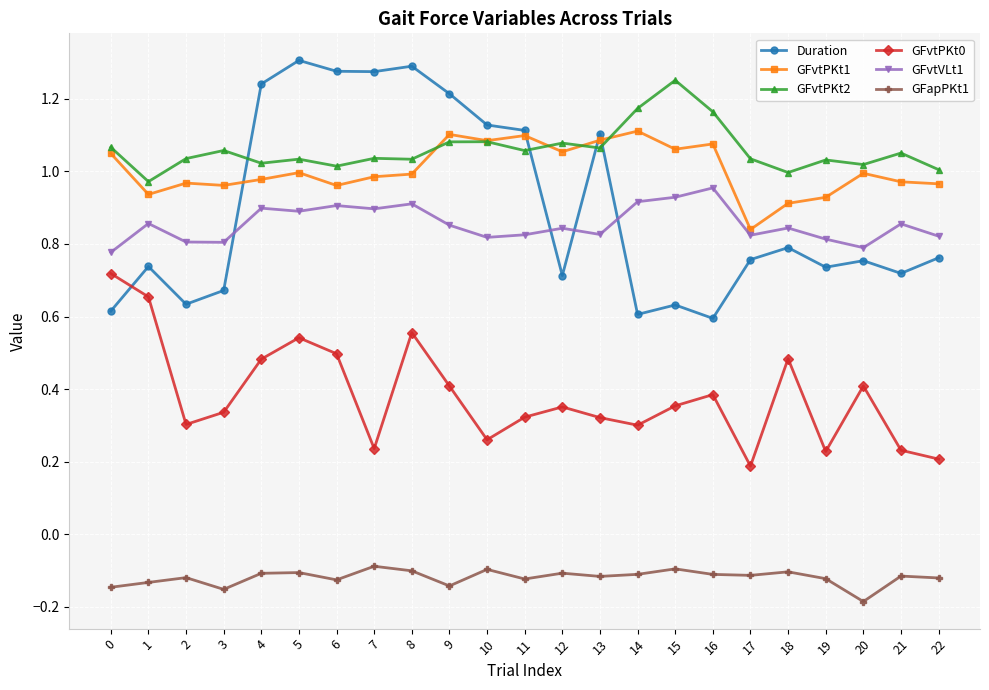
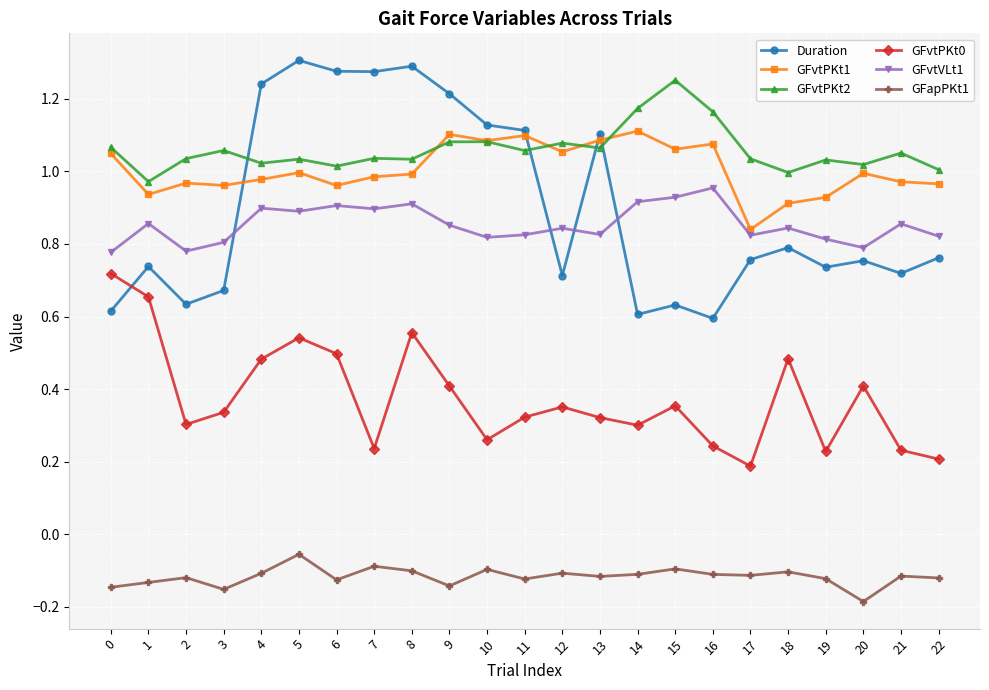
GFvtVLt1, 2: 0.81 -> 0.78
GFapPKt1, 5: -0.11 -> -0.06
GFvtPKt0, 16: 0.38 -> 0.24
